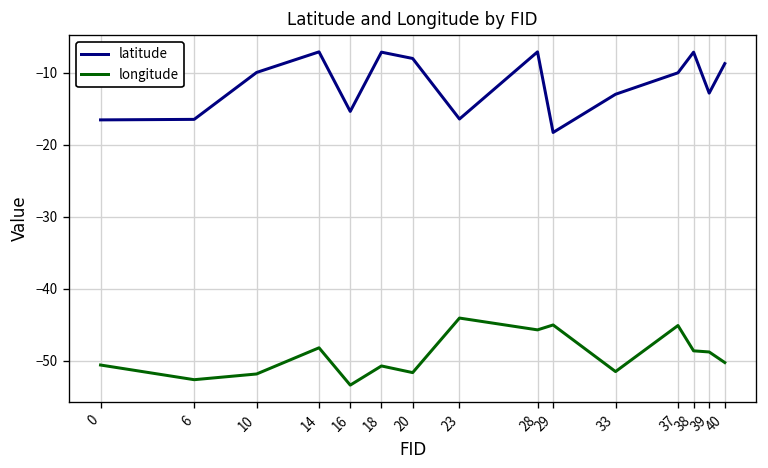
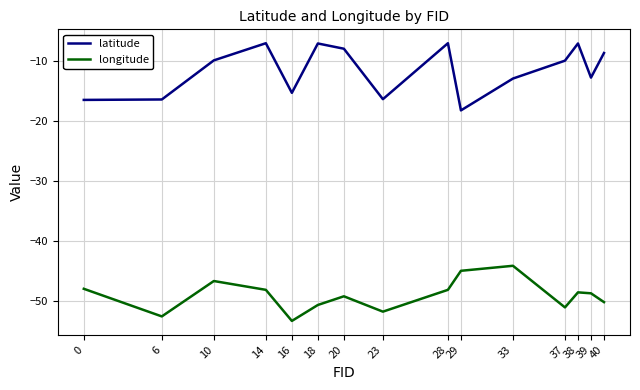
longitude, 0: -51 -> -48
longitude, 10: -52 -> -47
longitude, 20: -52 -> -49
longitude, 23: -44 -> -52
longitude, 28: -46 -> -48
longitude, 33: -51 -> -44
longitude, 37: -45 -> -51
